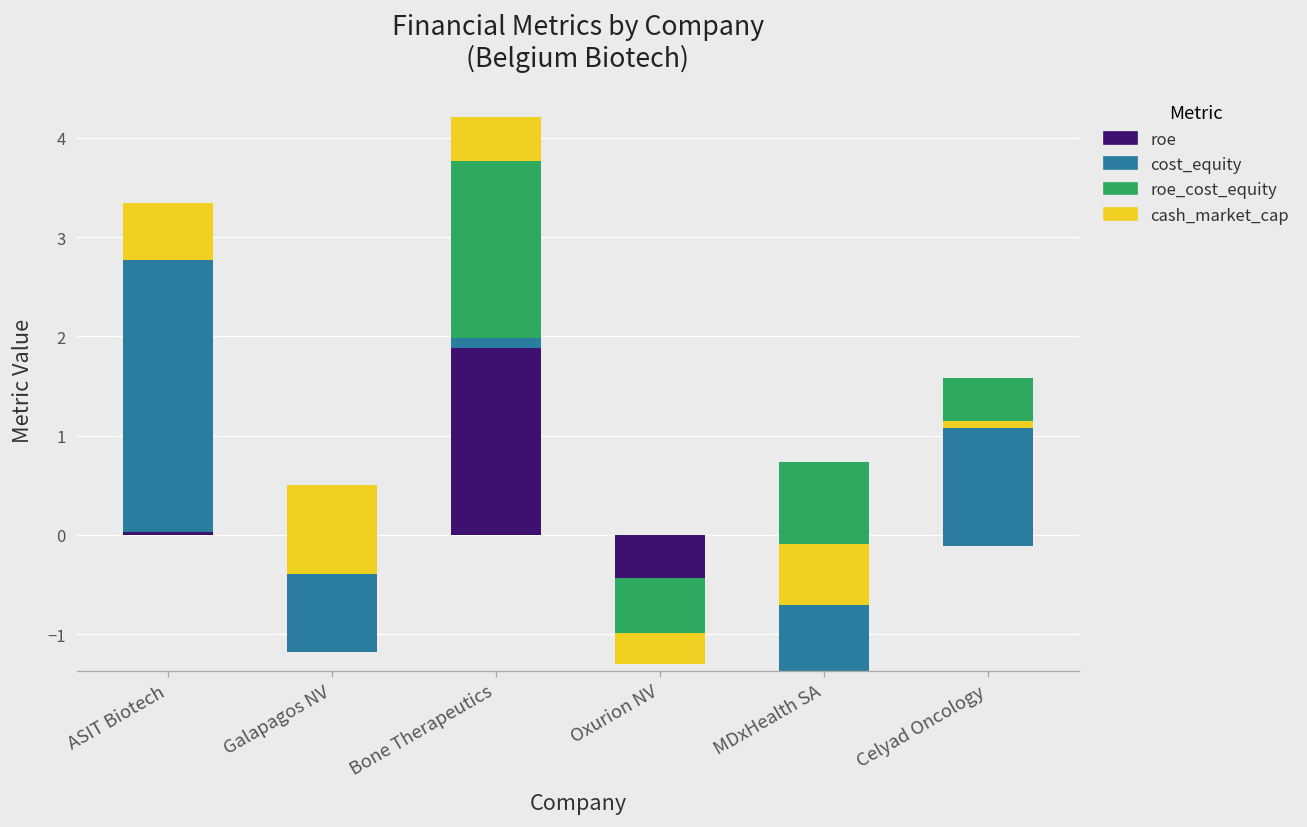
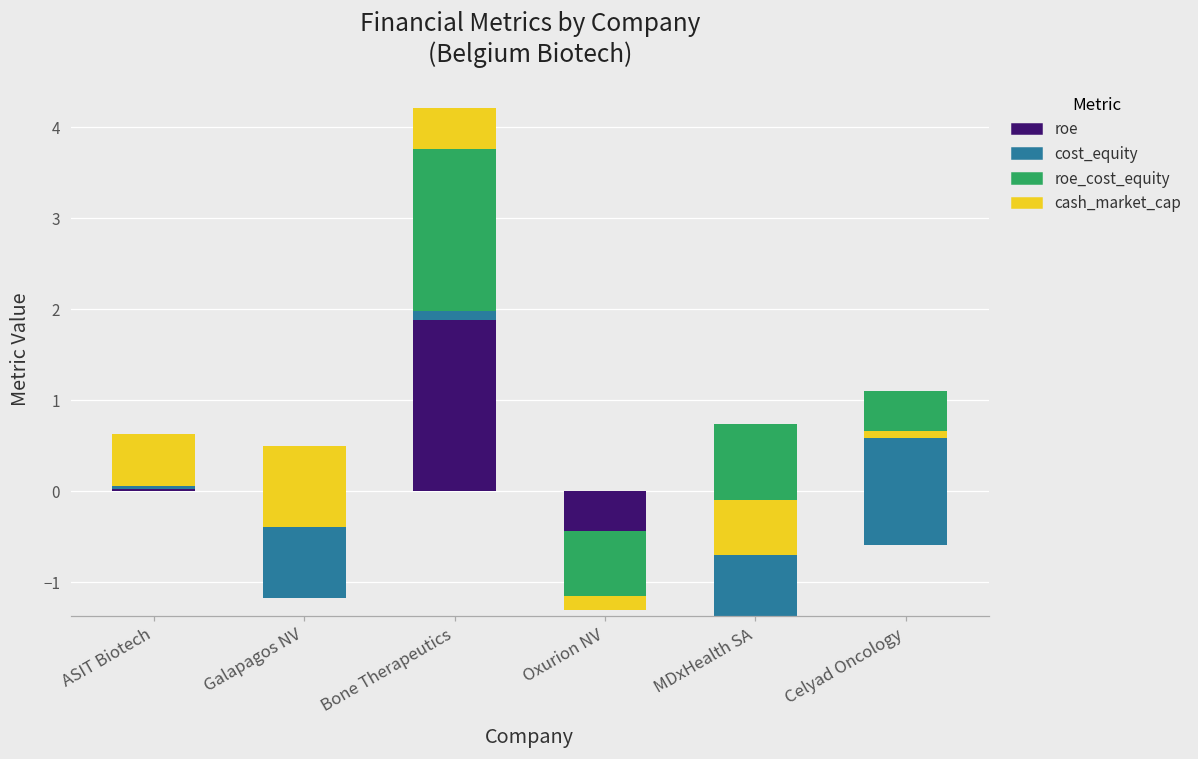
cost_equity, ASIT Biotech: 2.8 -> 0.1
cash_market_cap, Oxurion NV: 0.3 -> 0.1
roe, Celyad Oncology: -0.1 -> -0.6
